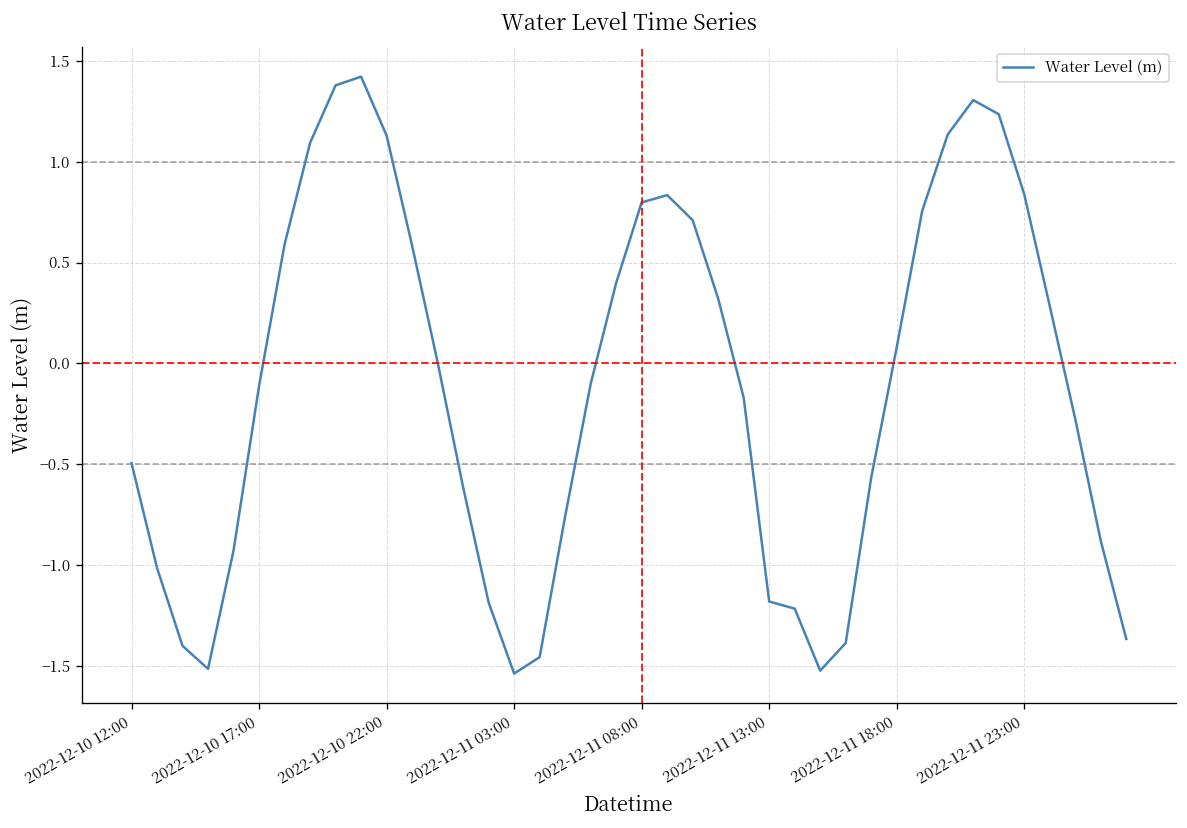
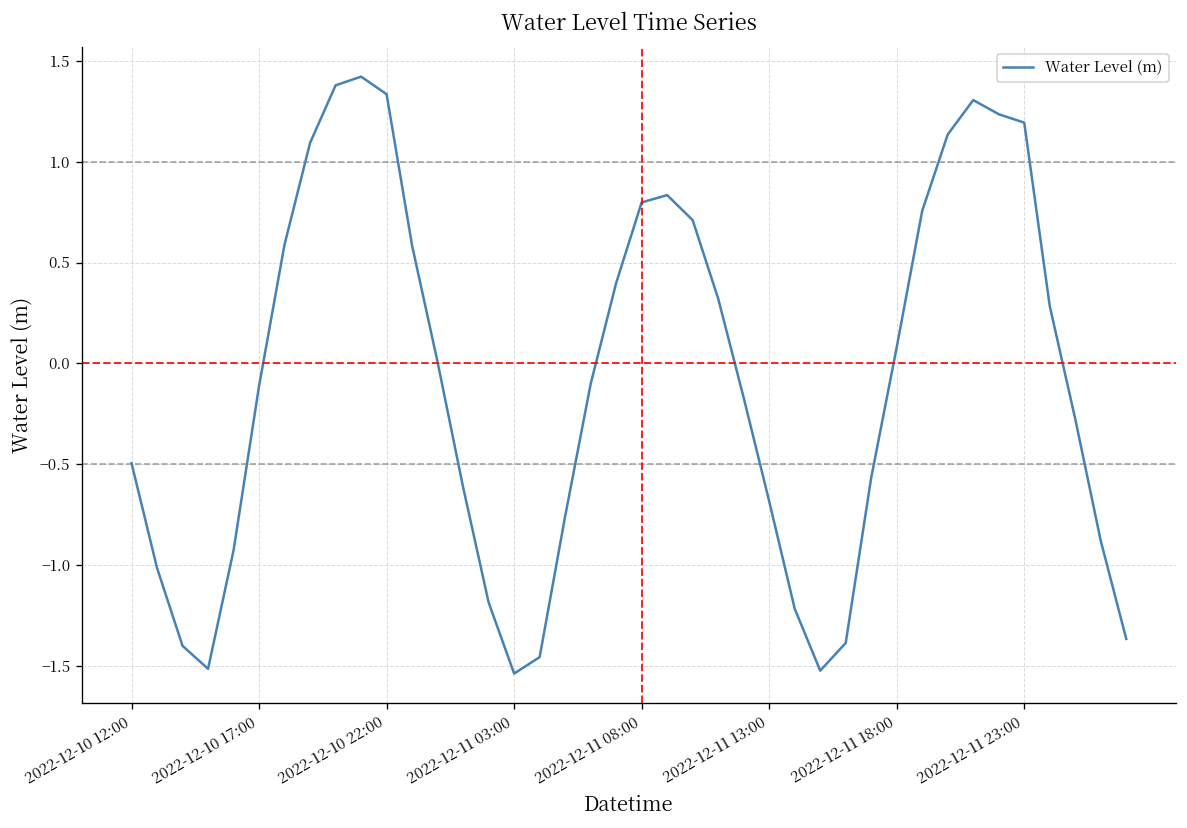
2022-12-10 22:00: 1.13 -> 1.33
2022-12-11 13:00: -1.18 -> -0.68
2022-12-11 23:00: 0.84 -> 1.19
